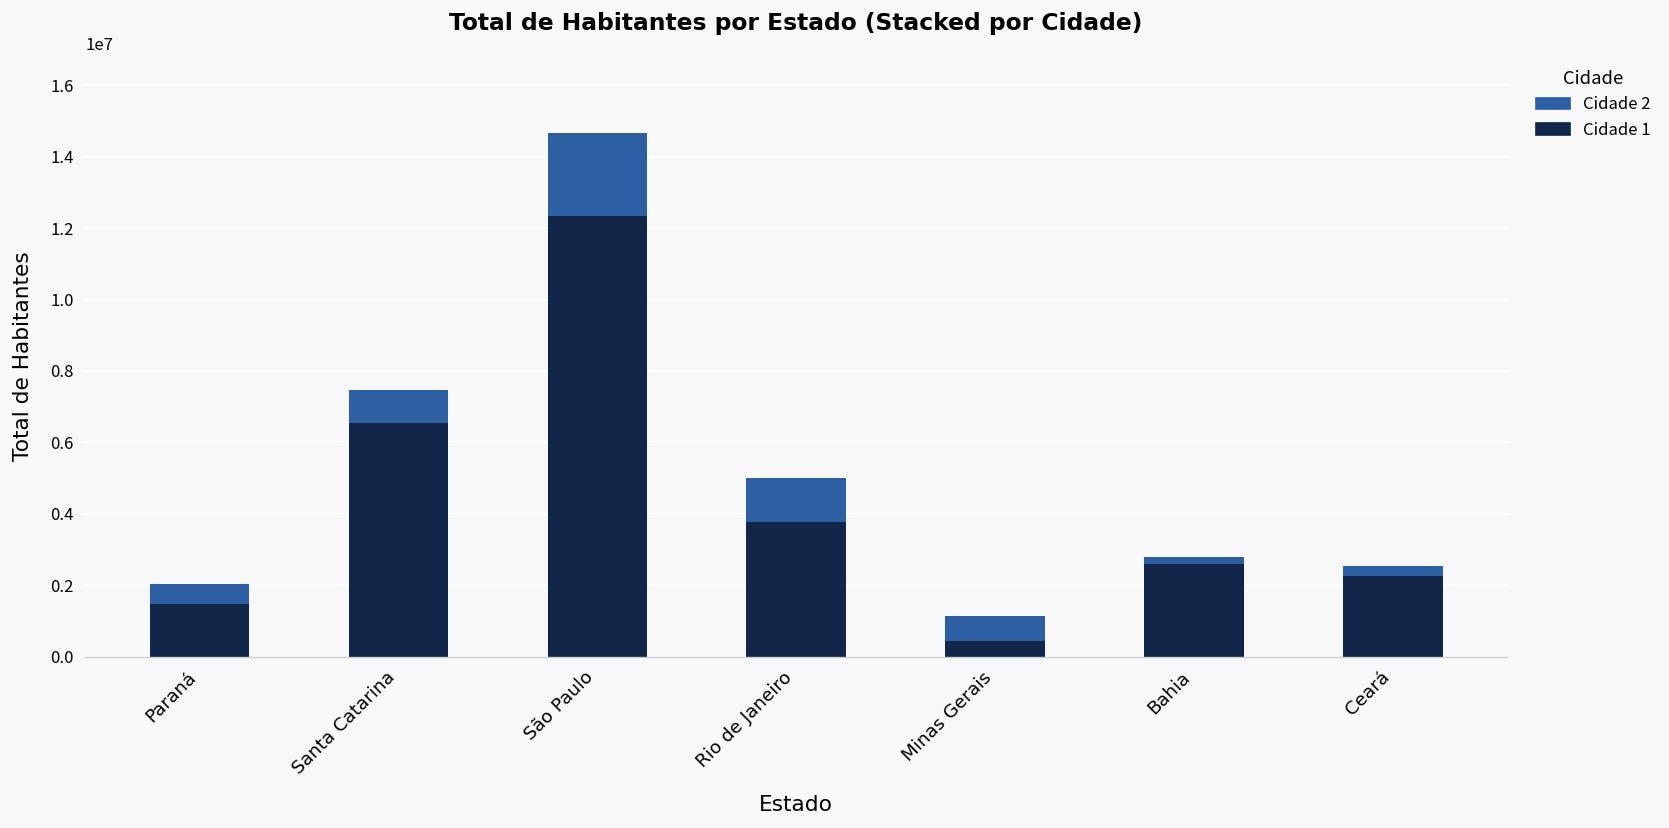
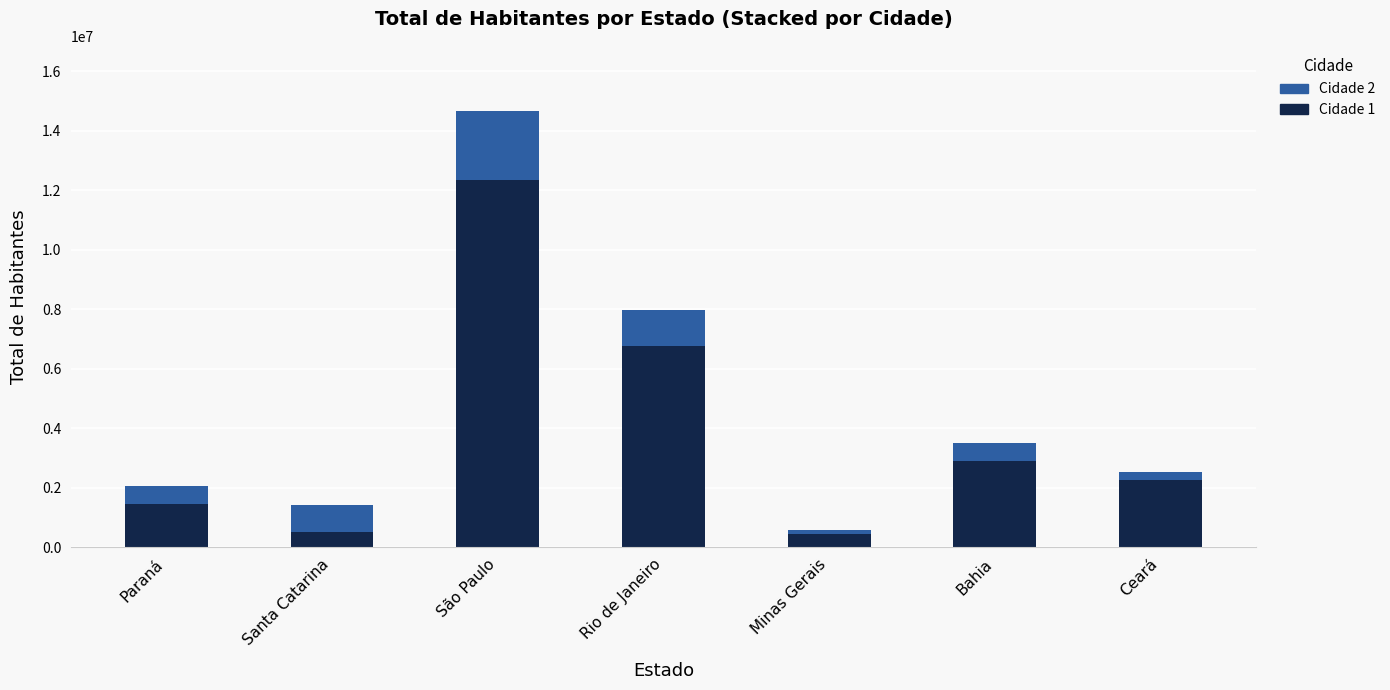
Cidade 1, Santa Catarina: 6600000 -> 500000
Cidade 1, Rio de Janeiro: 3800000 -> 6700000
Cidade 2, Minas Gerais: 700000 -> 100000
Cidade 1, Bahia: 2600000 -> 2900000
Cidade 2, Bahia: 200000 -> 600000
